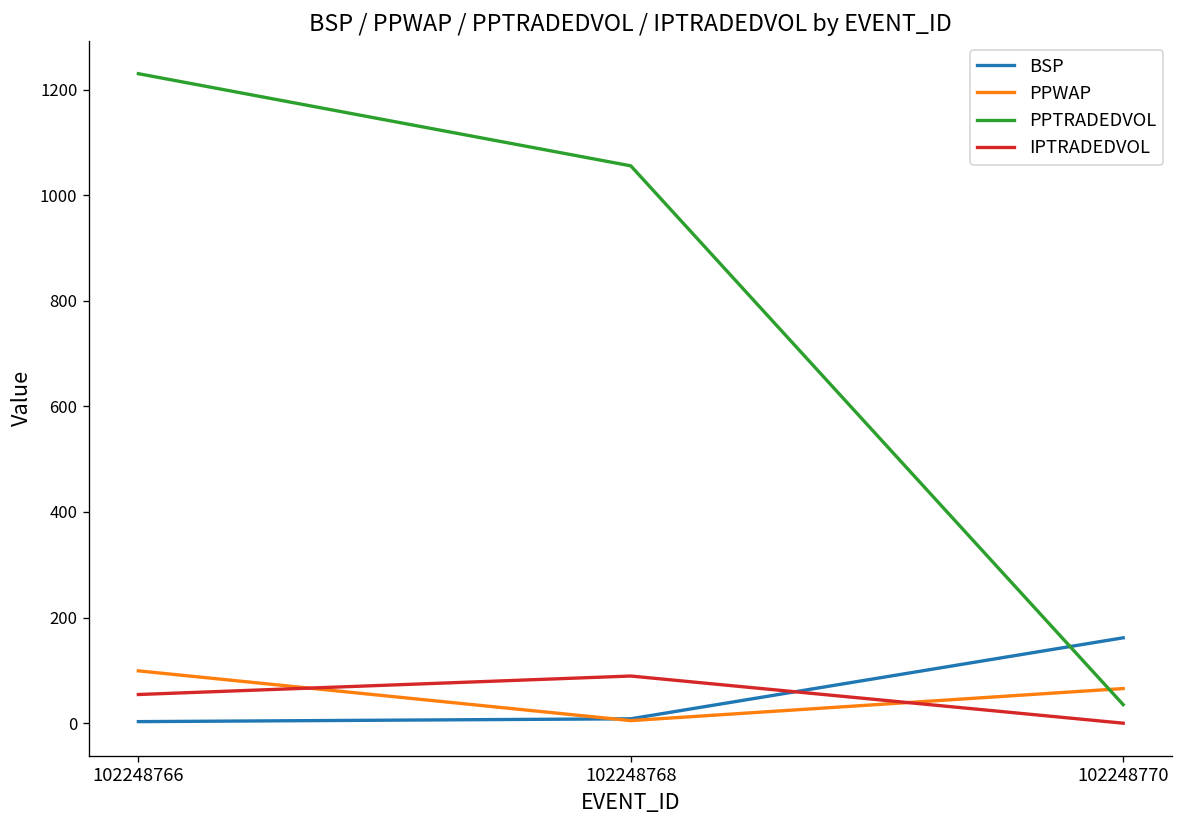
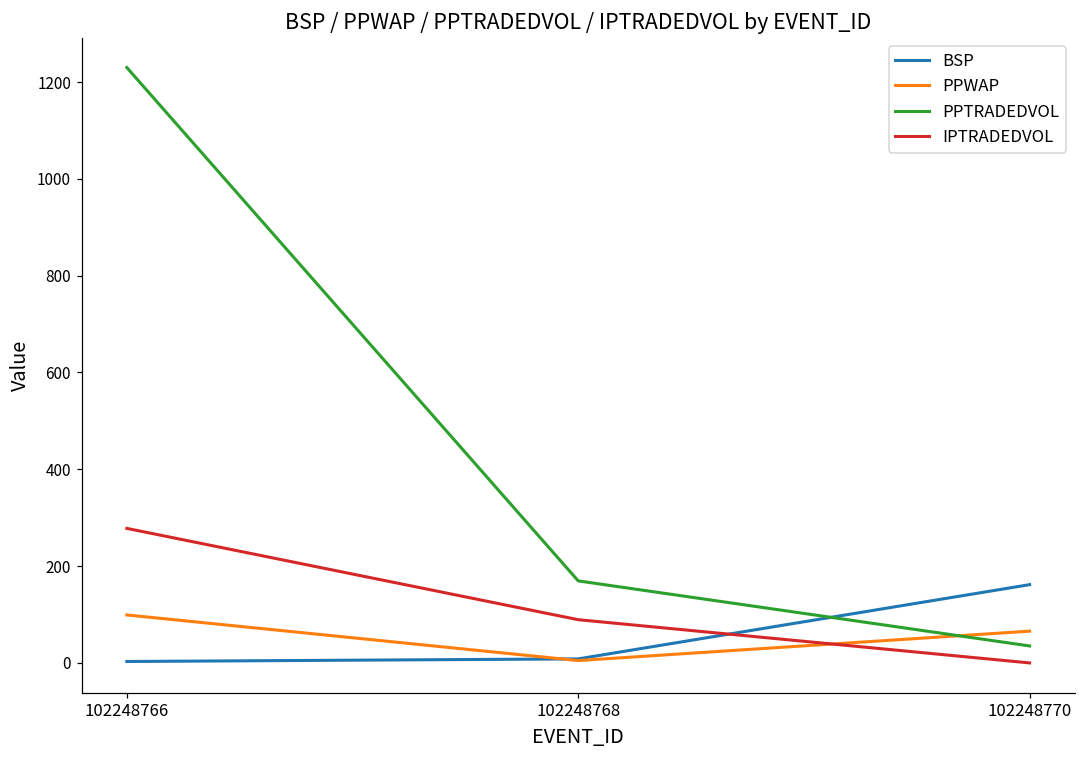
IPTRADEDVOL, 102248766: 50 -> 280
PPTRADEDVOL, 102248768: 1060 -> 170
